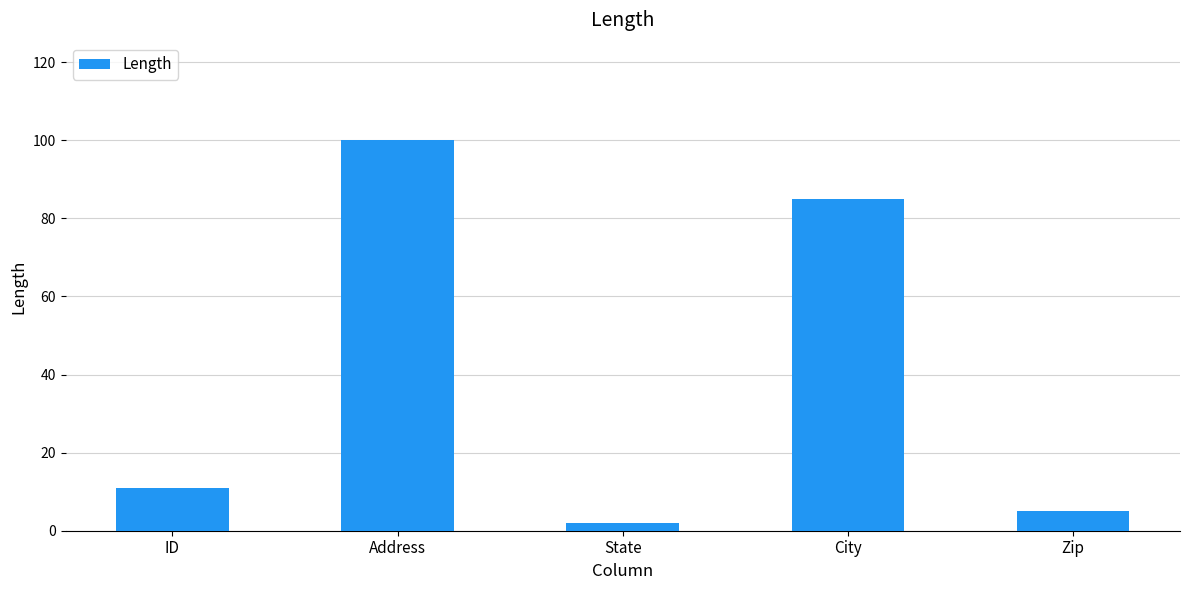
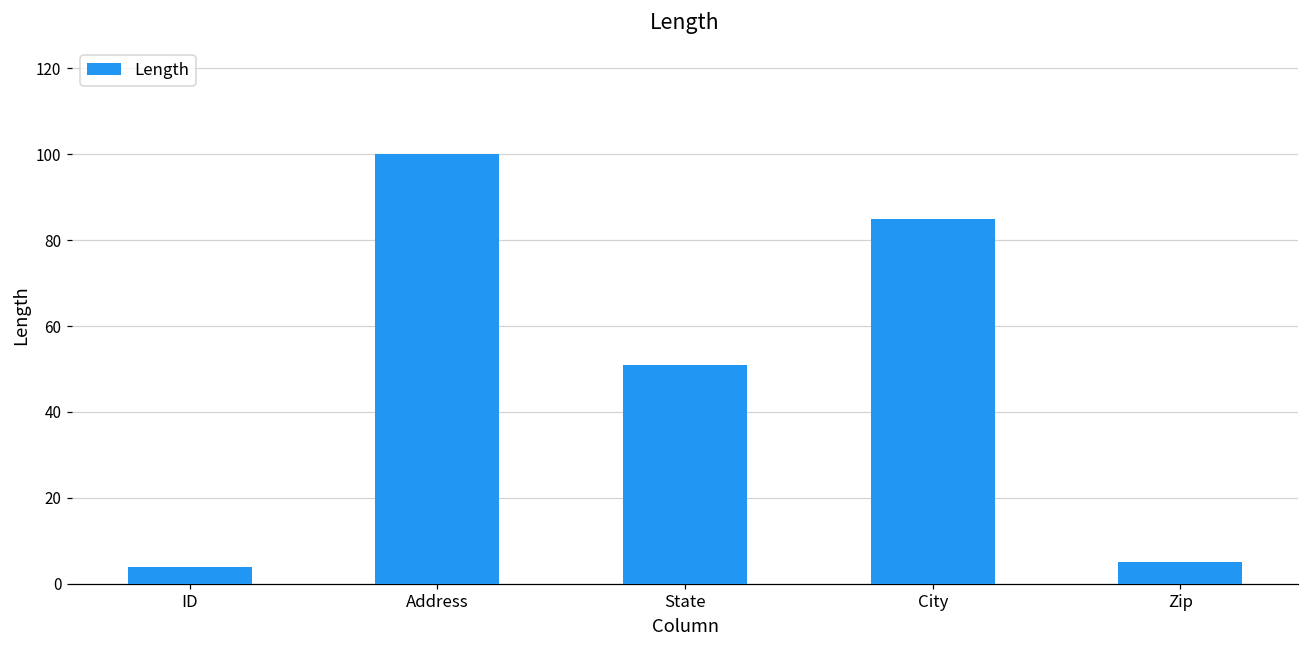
ID: 11 -> 4
State: 2 -> 51
